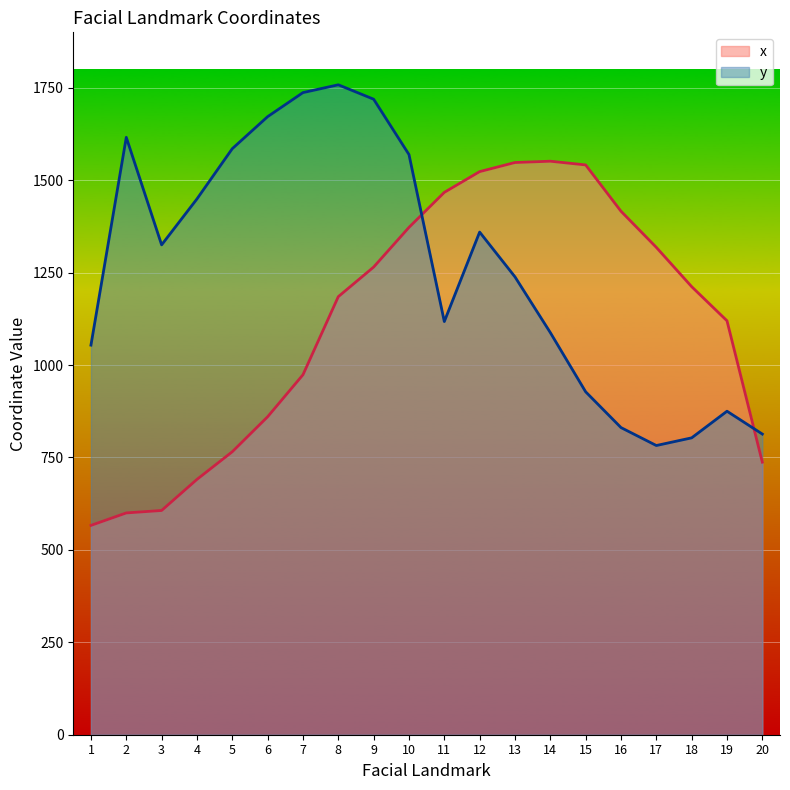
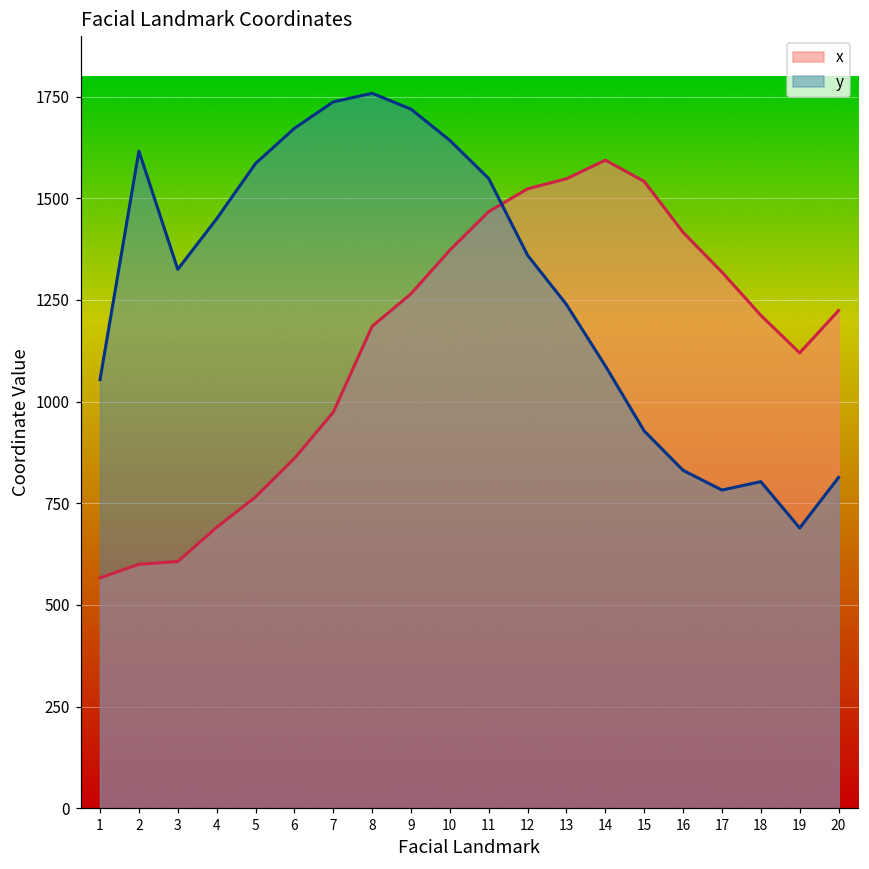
y, 10: 1570 -> 1640
y, 11: 1120 -> 1550
x, 14: 1550 -> 1590
y, 19: 880 -> 690
x, 20: 740 -> 1220
